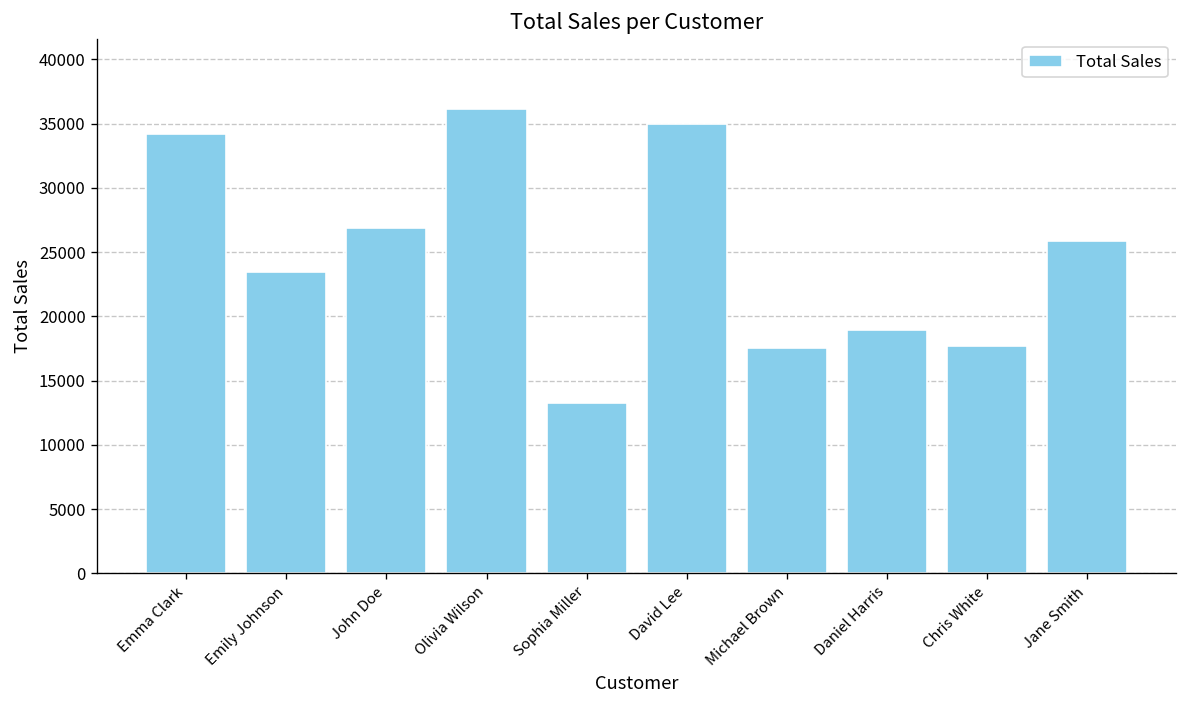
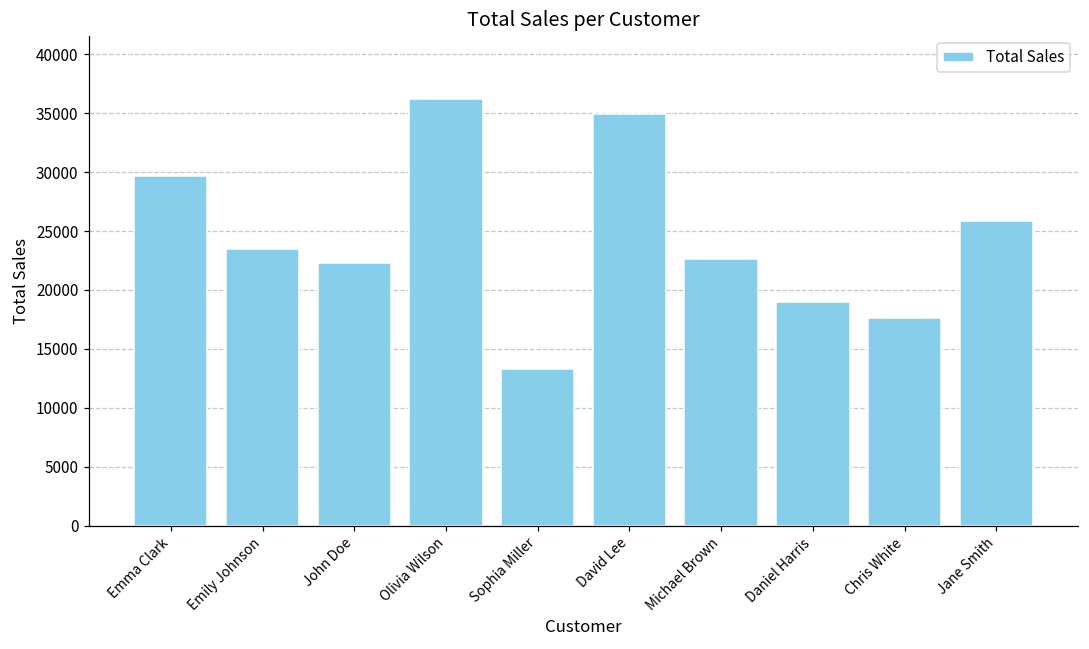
Emma Clark: 34200 -> 29700
John Doe: 26900 -> 22300
Michael Brown: 17600 -> 22700
